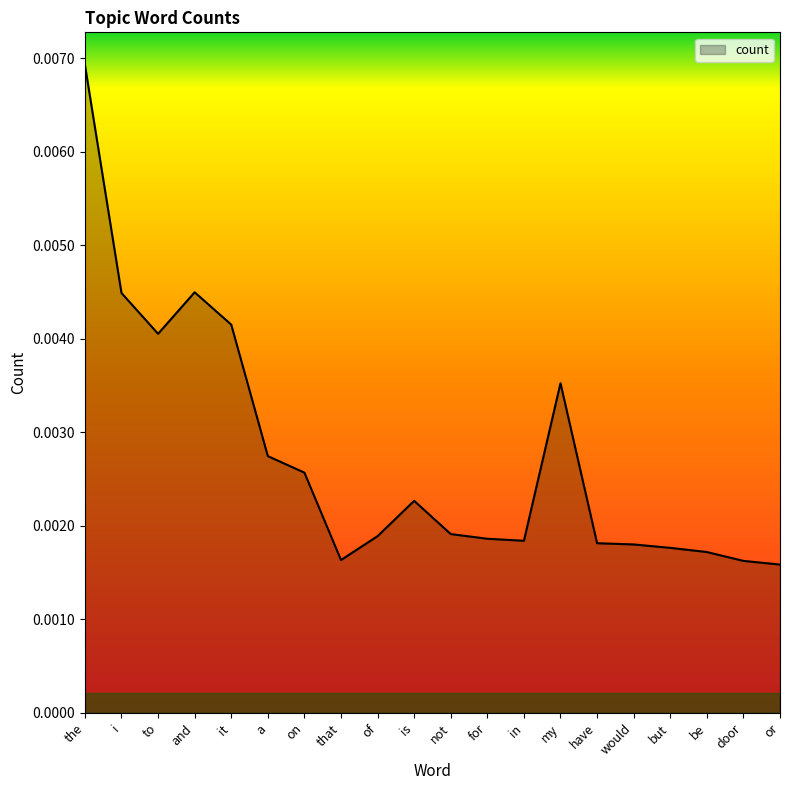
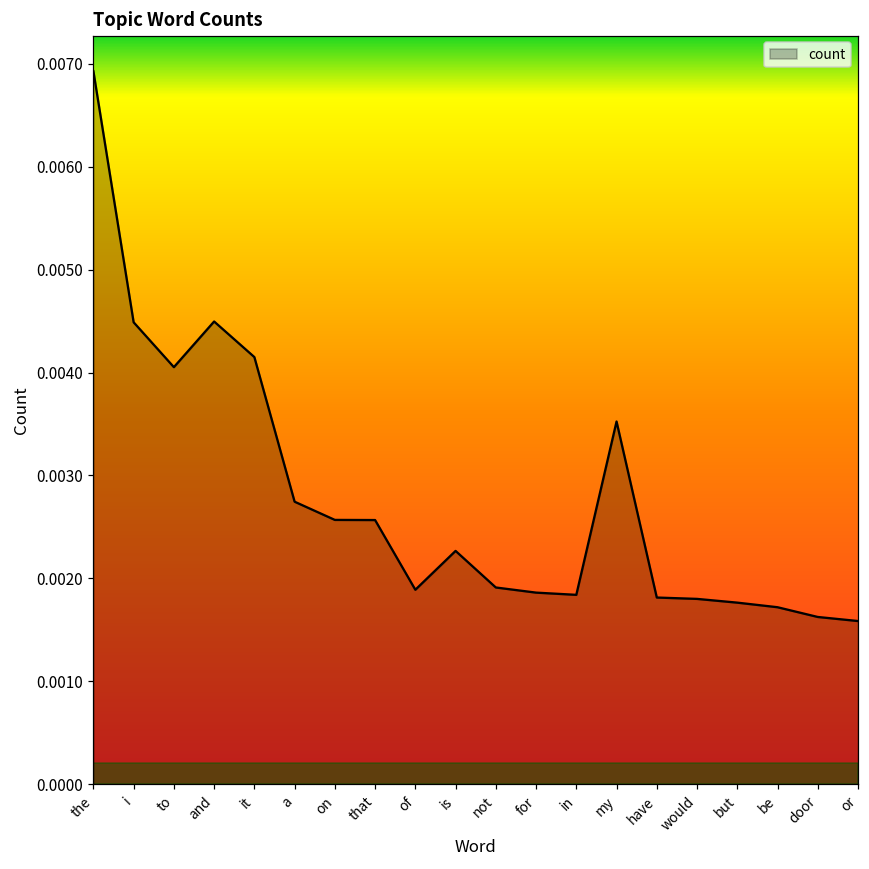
that: 0.0016 -> 0.0026
